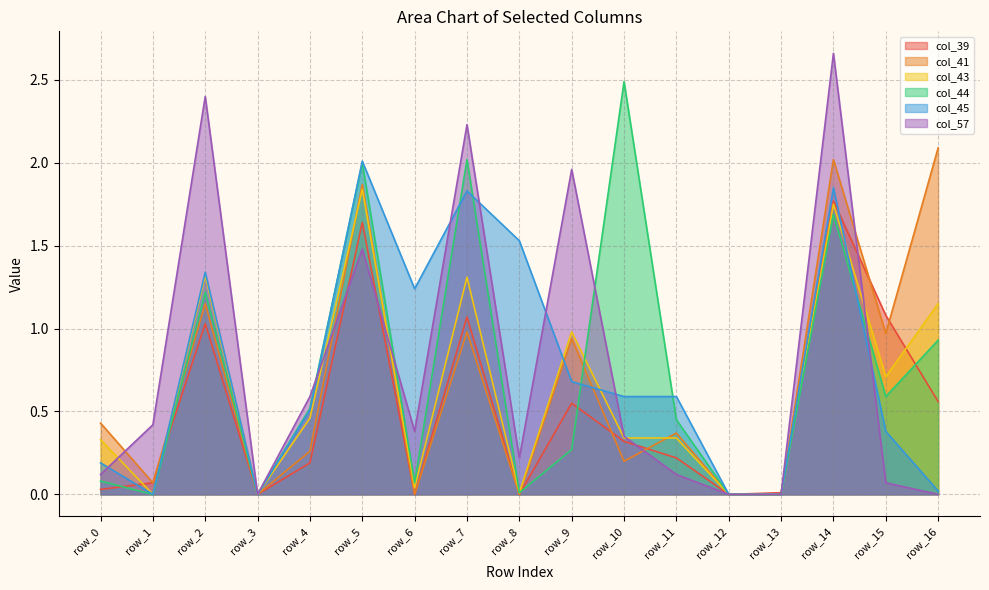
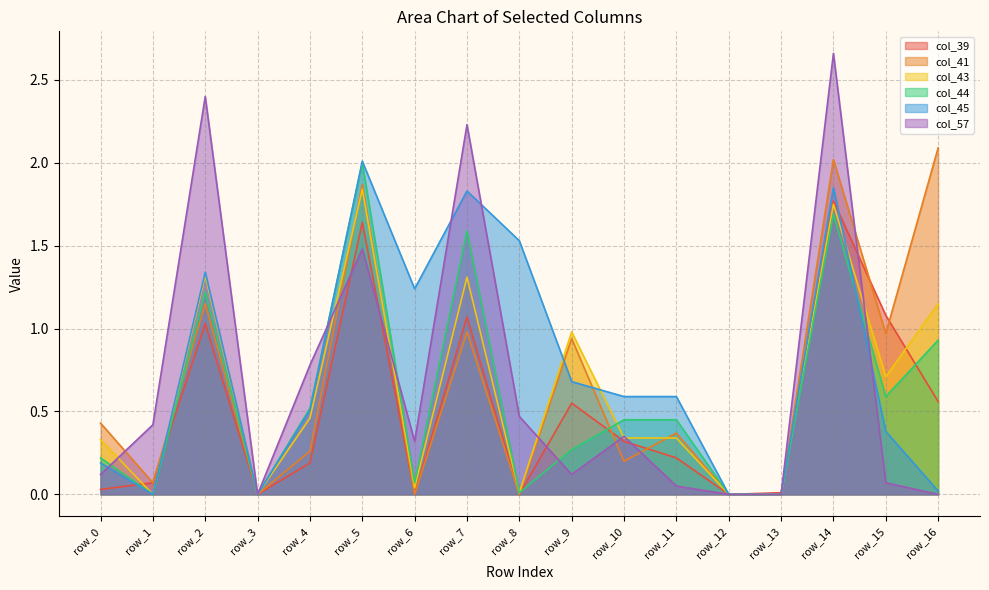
col_44, row_0: 0.08 -> 0.22
col_57, row_4: 0.59 -> 0.78
col_57, row_6: 0.38 -> 0.32
col_44, row_7: 2.02 -> 1.59
col_57, row_8: 0.22 -> 0.47
col_57, row_9: 1.96 -> 0.12
col_44, row_10: 2.49 -> 0.45
col_57, row_11: 0.12 -> 0.05
